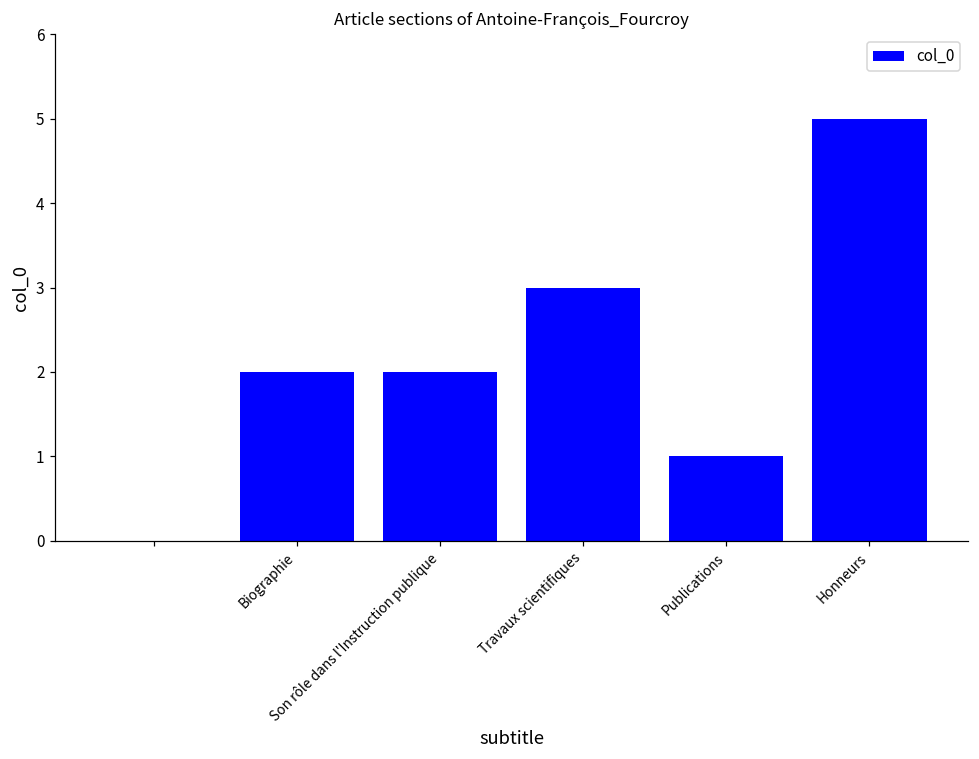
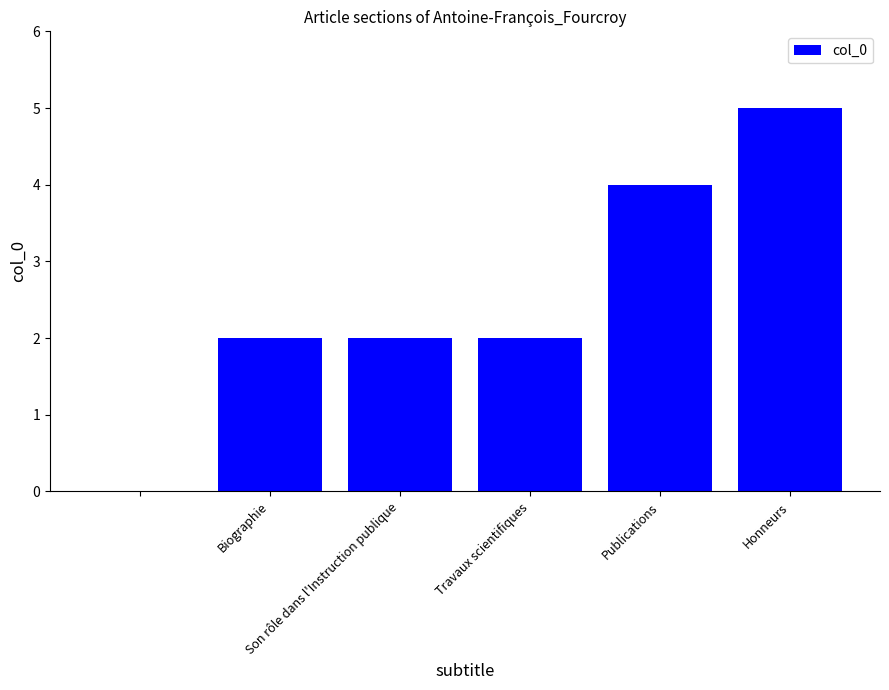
Travaux scientifiques: 3 -> 2
Publications: 1 -> 4
